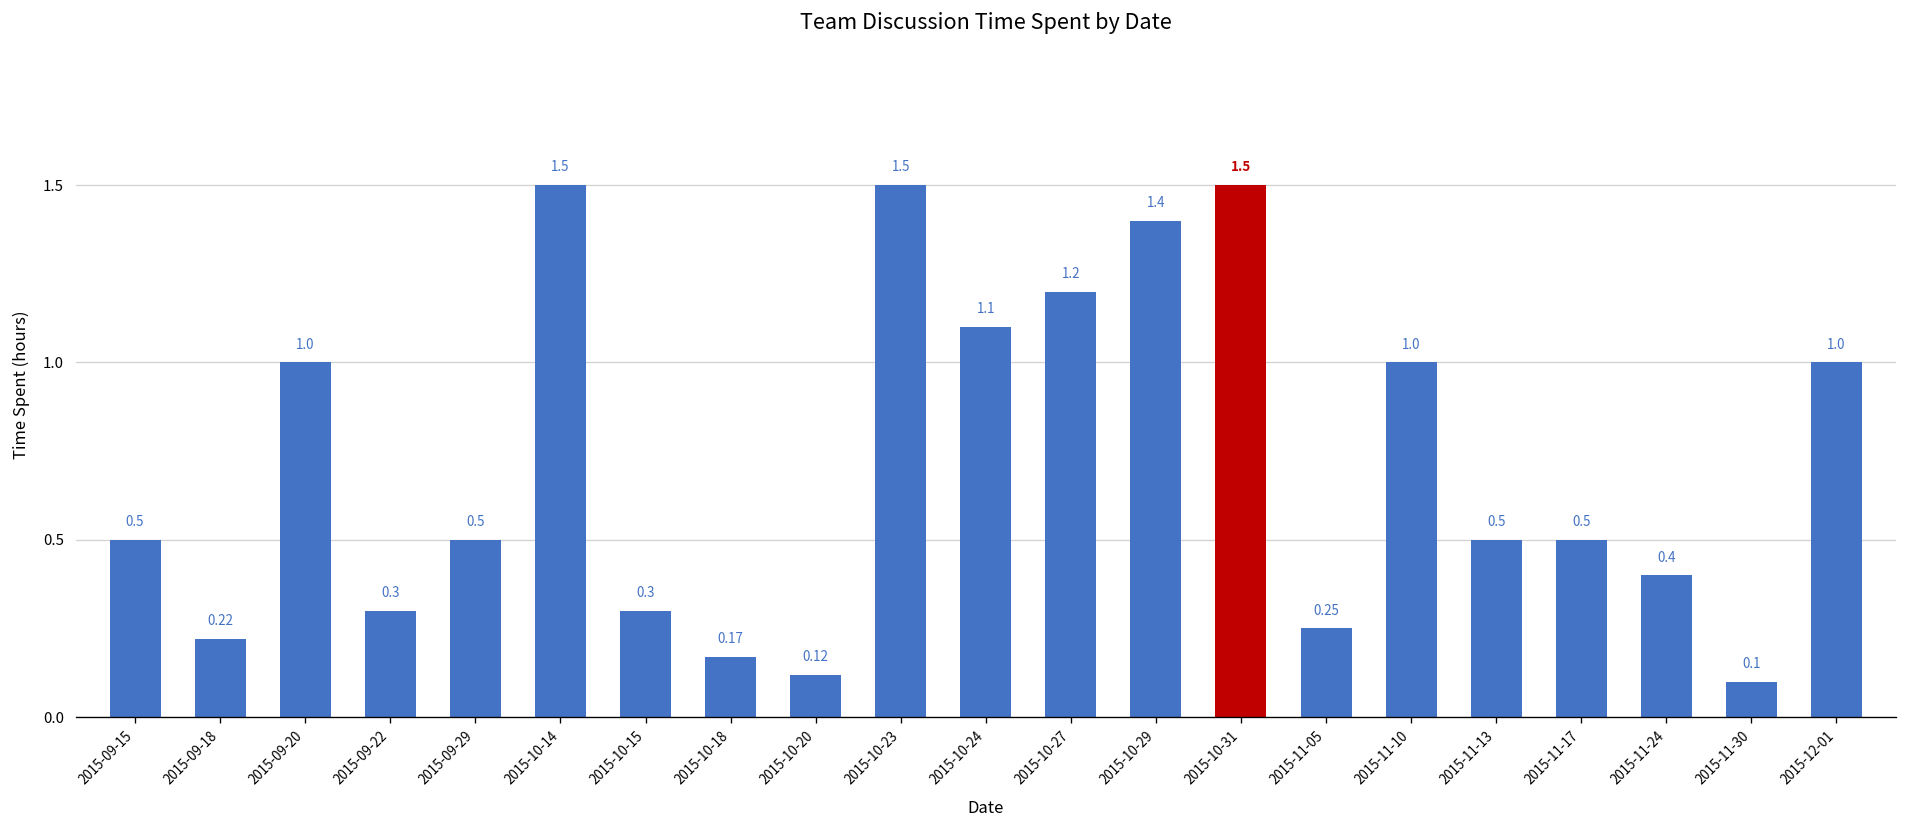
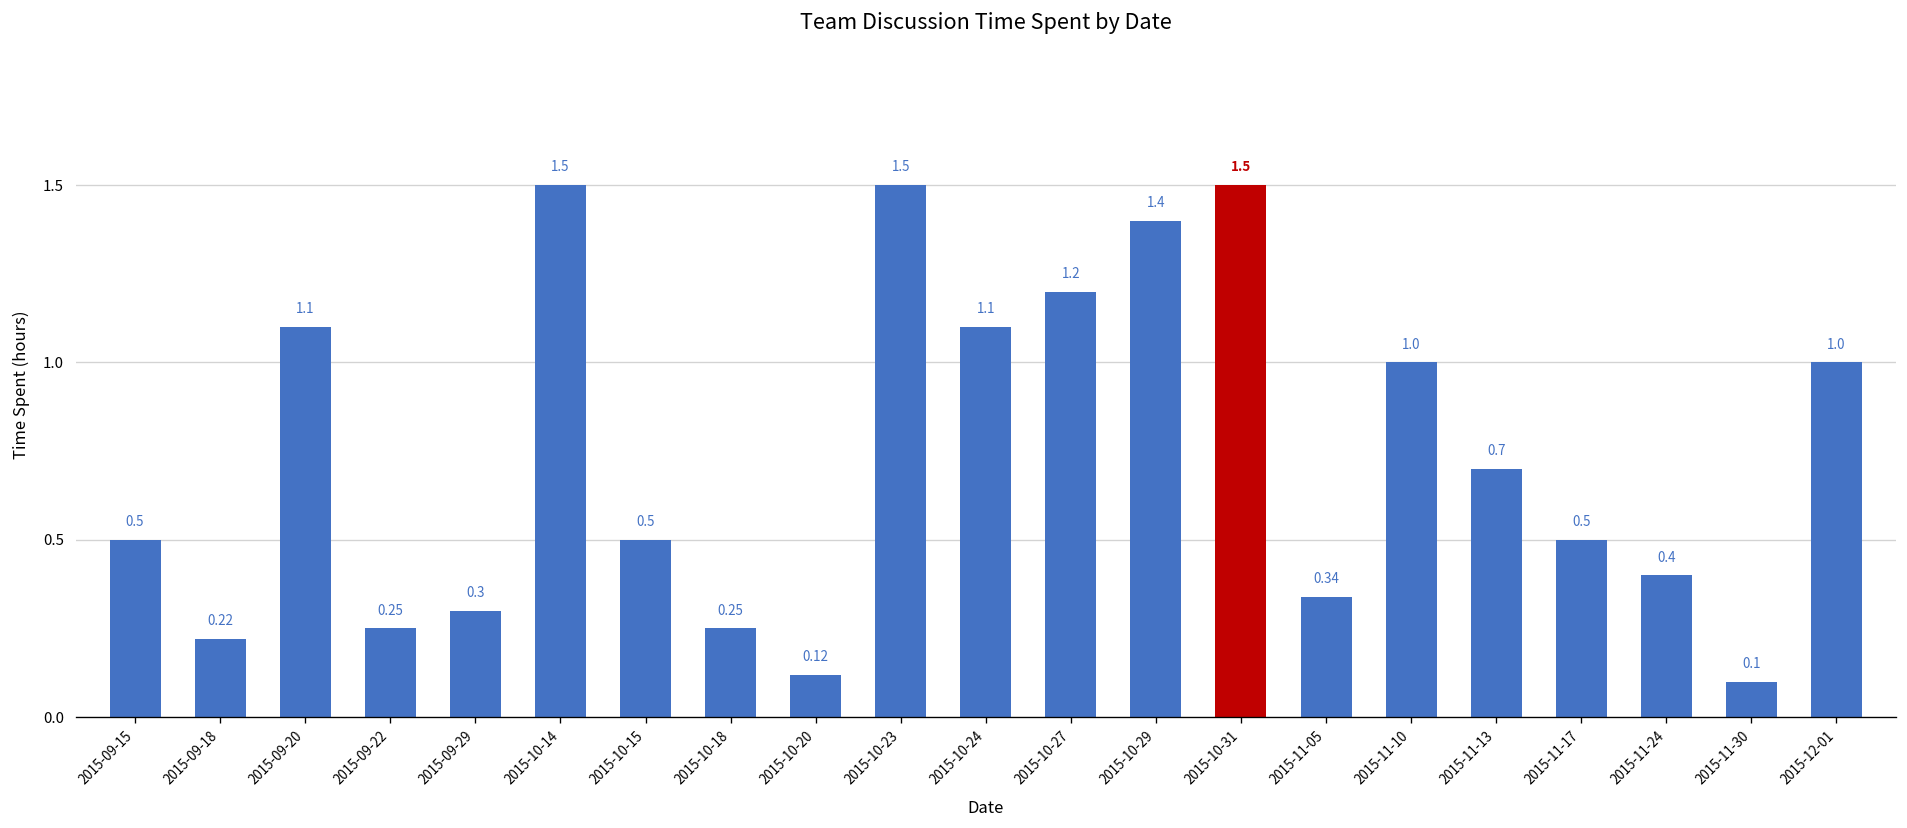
2015-09-20: 1.0 -> 1.1
2015-09-22: 0.3 -> 0.25
2015-09-29: 0.5 -> 0.3
2015-10-15: 0.3 -> 0.5
2015-10-18: 0.17 -> 0.25
2015-11-05: 0.25 -> 0.34
2015-11-13: 0.5 -> 0.7
